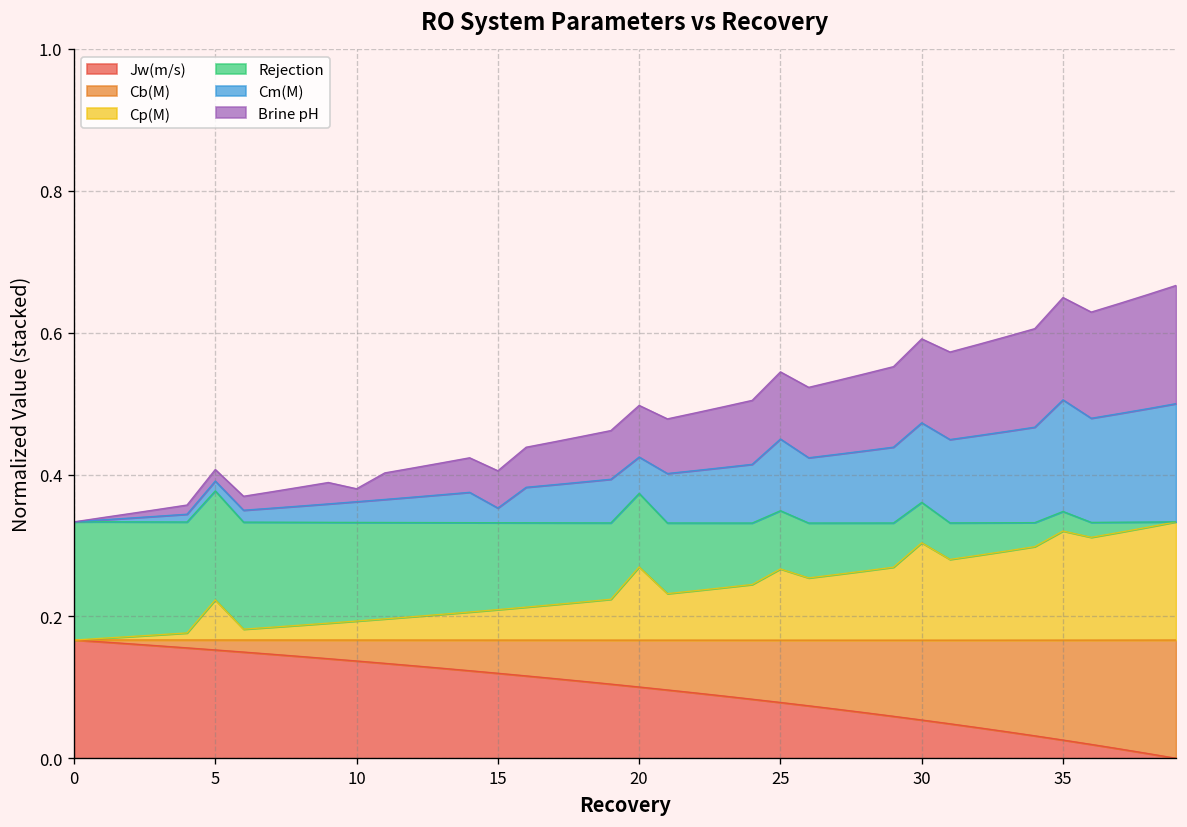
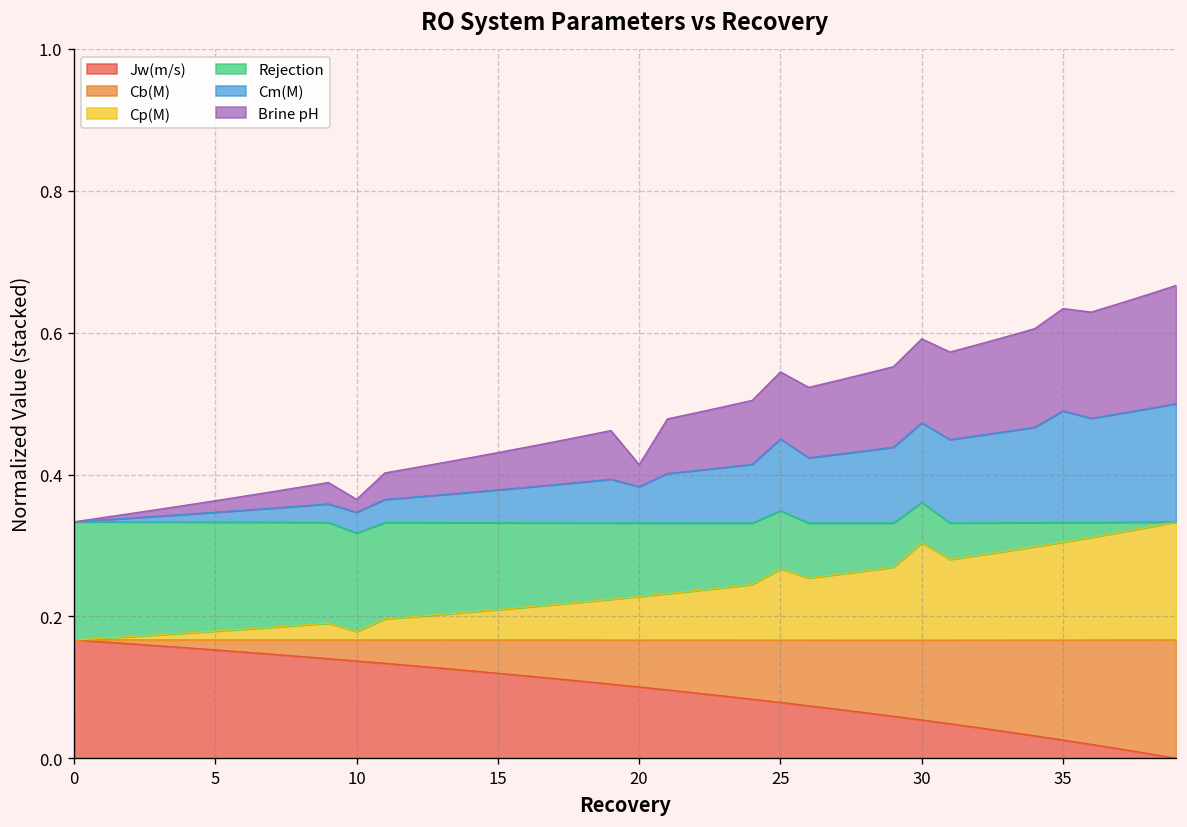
Cp(M), 5: 0.06 -> 0.01
Cp(M), 10: 0.03 -> 0.01
Cm(M), 15: 0.02 -> 0.05
Cp(M), 20: 0.10 -> 0.06
Brine pH, 20: 0.07 -> 0.03
Cp(M), 35: 0.15 -> 0.14
